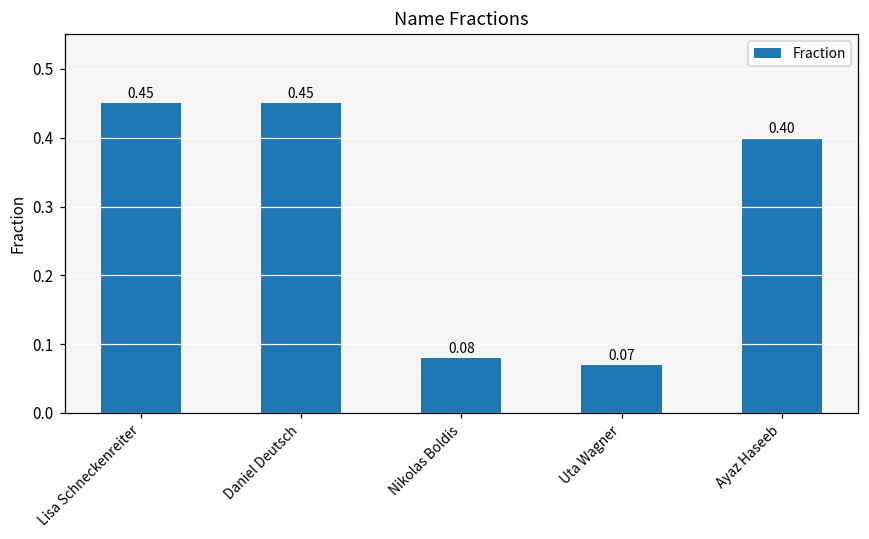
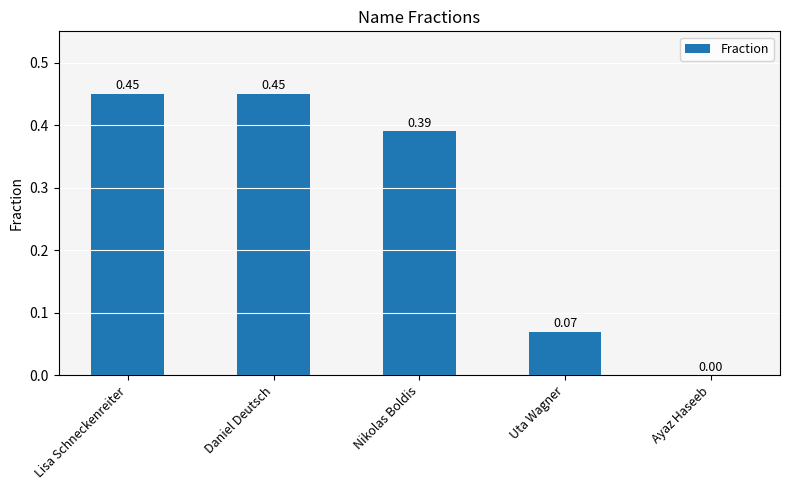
Nikolas Boldis: 0.08 -> 0.39
Ayaz Haseeb: 0.40 -> 0.00
